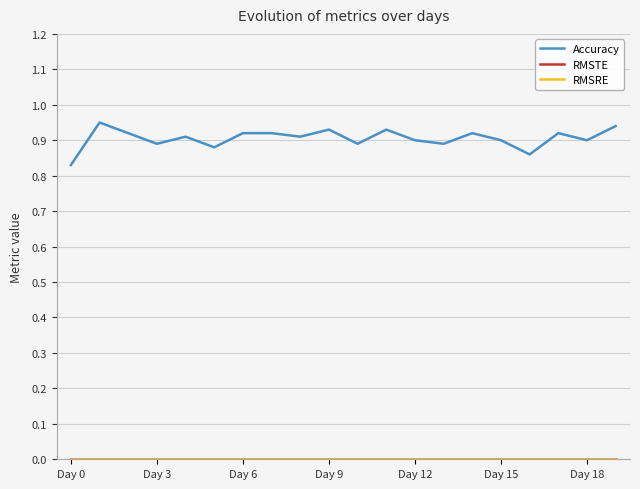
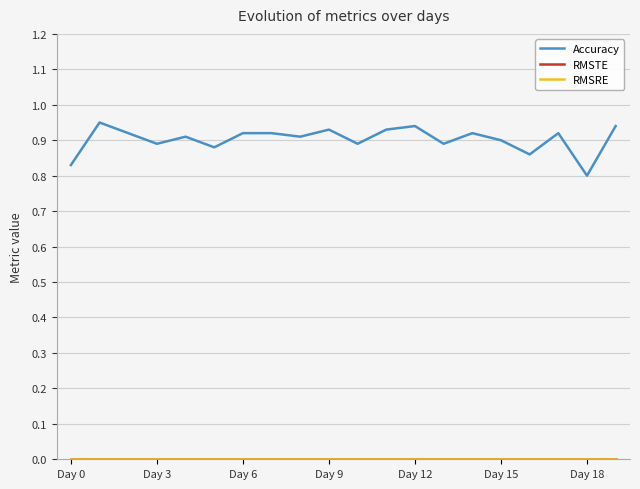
Accuracy, Day 12: 0.90 -> 0.94
Accuracy, Day 18: 0.9 -> 0.8
